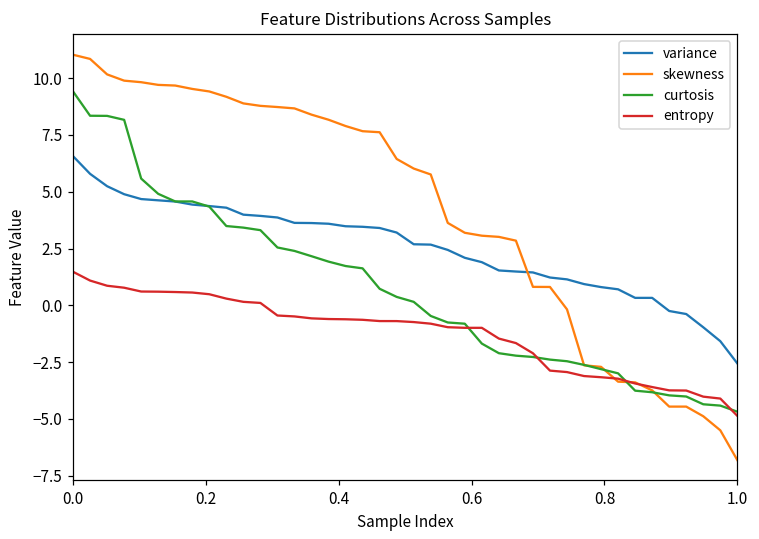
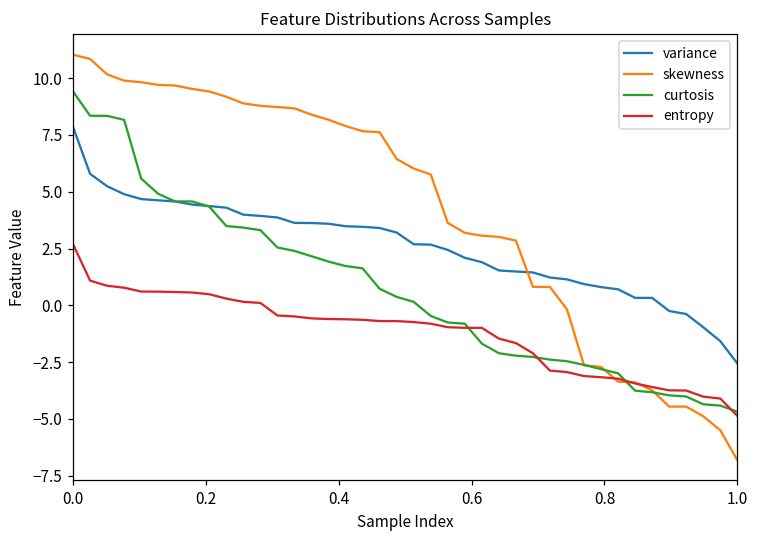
variance, 0.0: 6.6 -> 7.8
entropy, 0.0: 1.5 -> 2.7
